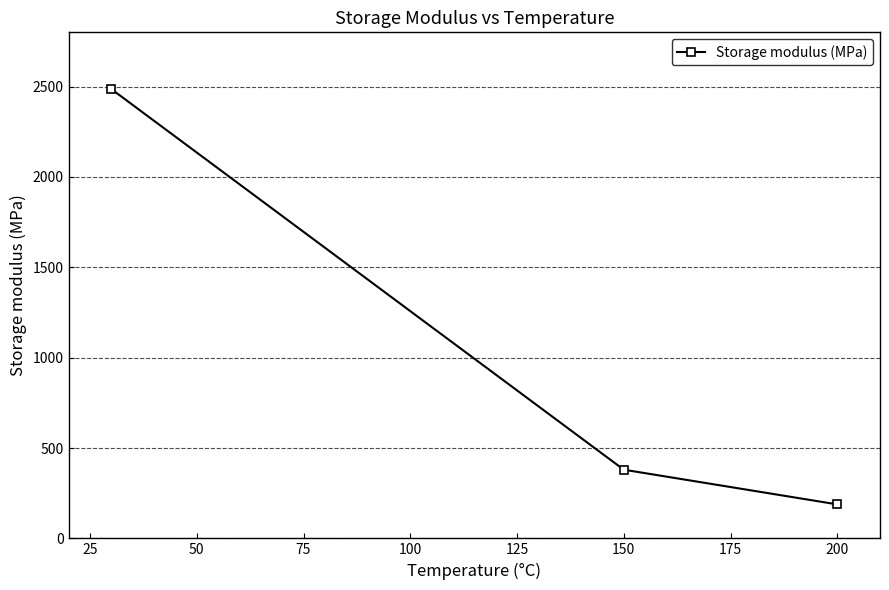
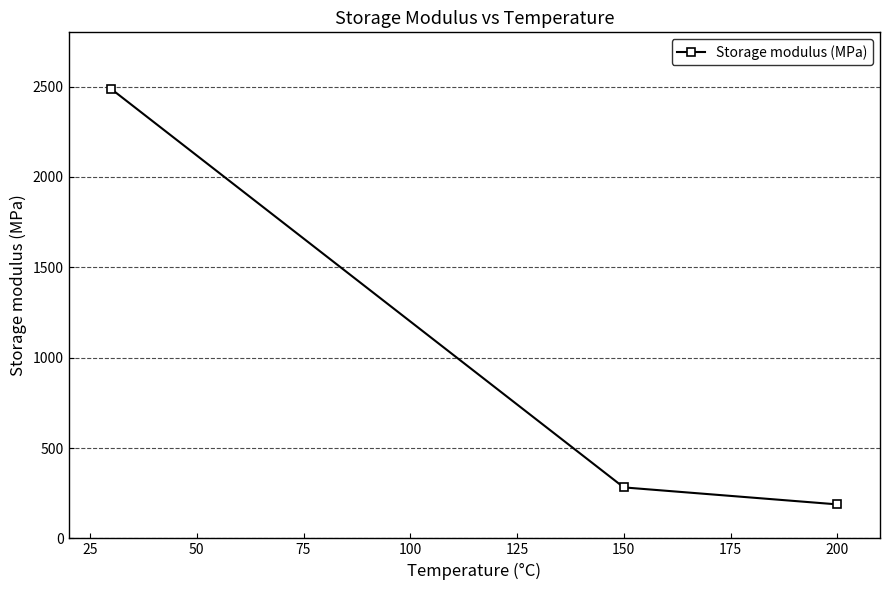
150: 380 -> 280
